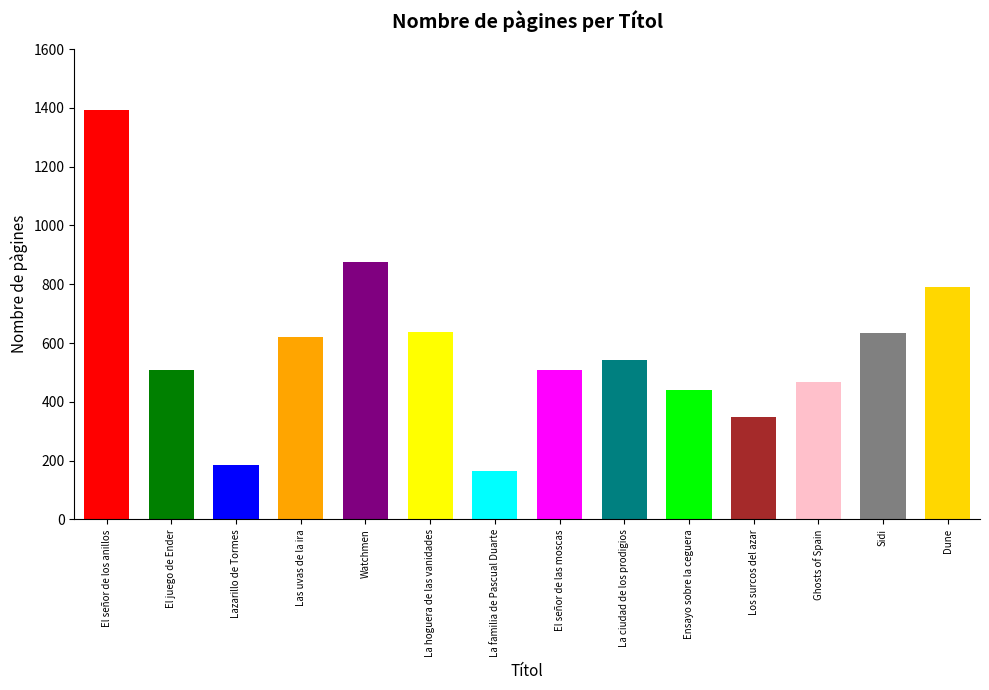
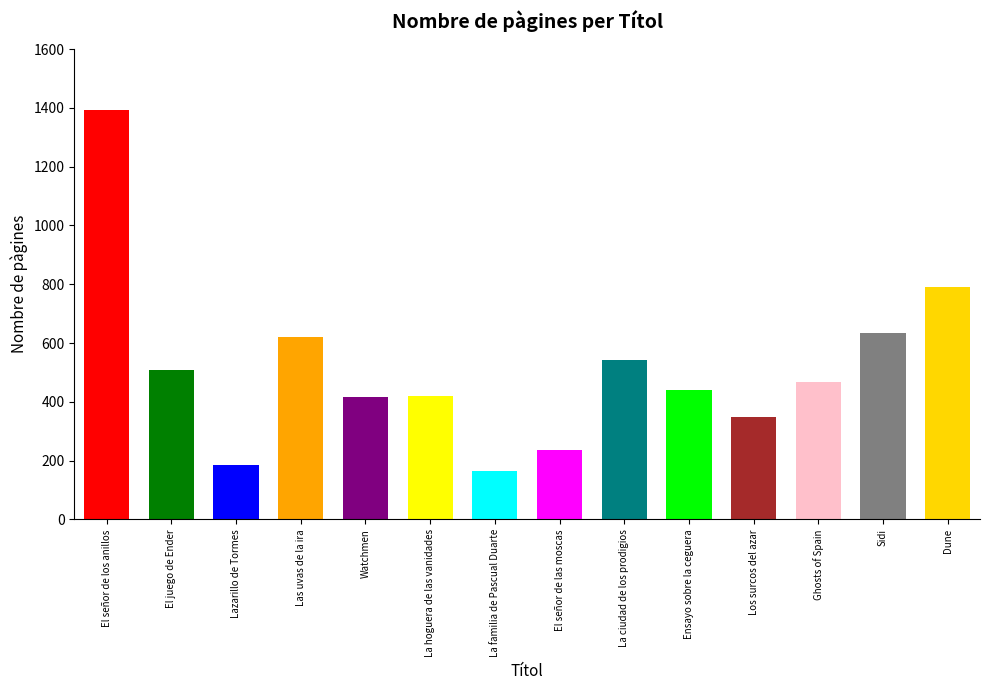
Watchmen: 870 -> 420
La hoguera de las vanidades: 640 -> 420
El señor de las moscas: 510 -> 240
